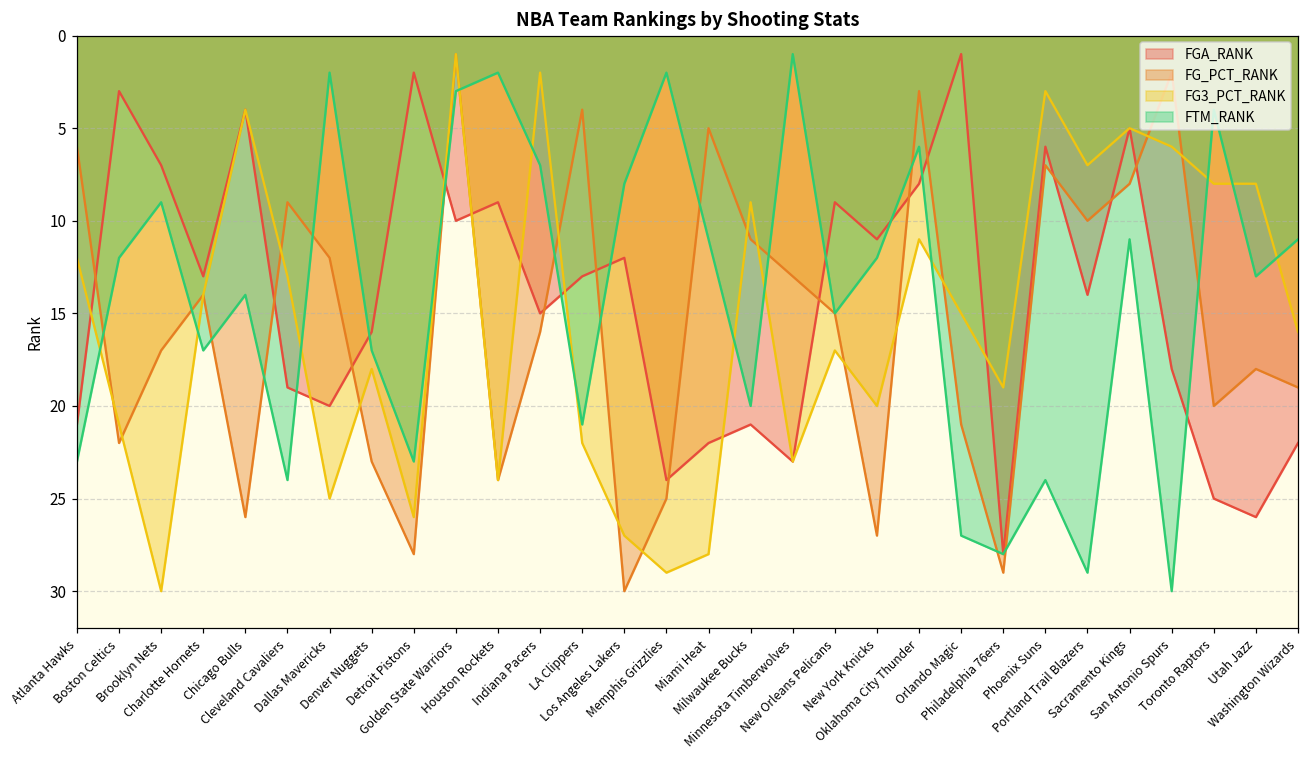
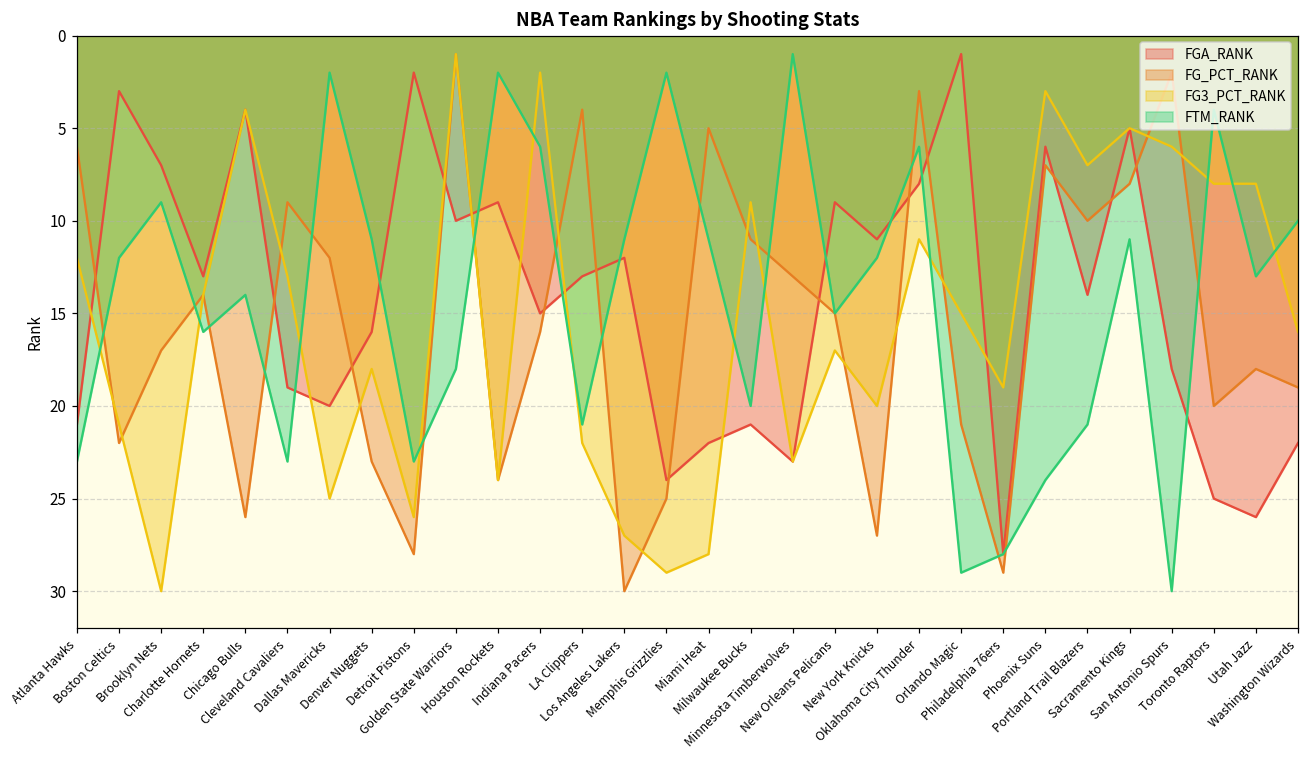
FTM_RANK, Charlotte Hornets: 17 -> 16
FTM_RANK, Cleveland Cavaliers: 24 -> 23
FTM_RANK, Denver Nuggets: 17 -> 11
FTM_RANK, Golden State Warriors: 3 -> 18
FTM_RANK, Indiana Pacers: 7 -> 6
FTM_RANK, Los Angeles Lakers: 8 -> 11
FTM_RANK, Orlando Magic: 27 -> 29
FTM_RANK, Portland Trail Blazers: 29 -> 21
FTM_RANK, Washington Wizards: 11 -> 10
